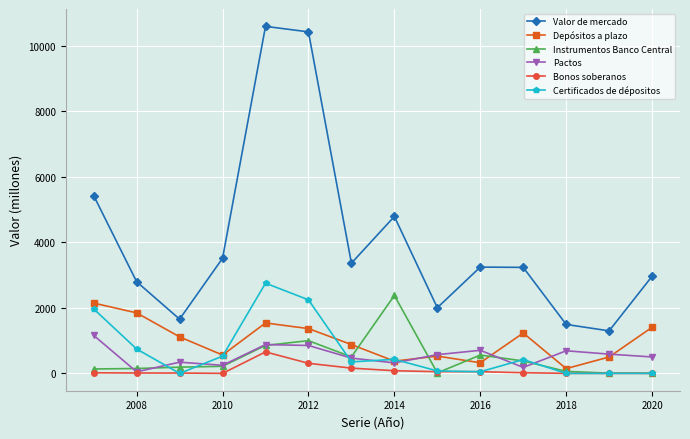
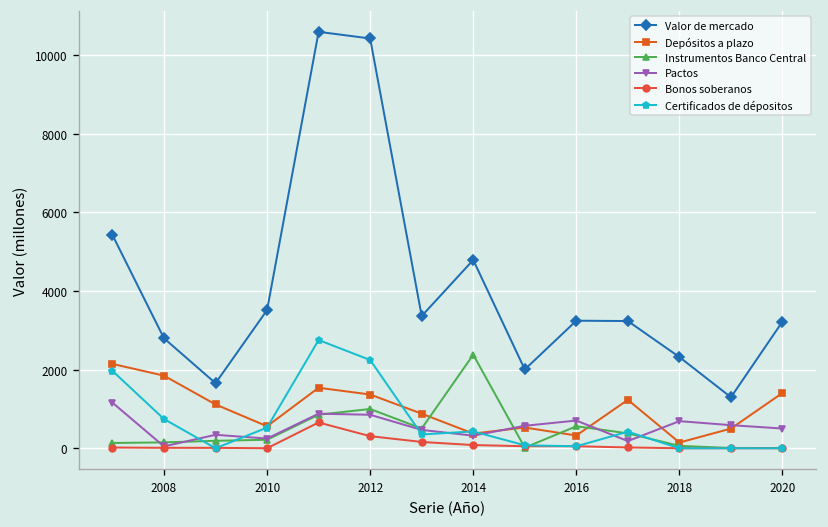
Valor de mercado, 2018: 1500 -> 2300
Valor de mercado, 2020: 3000 -> 3200
